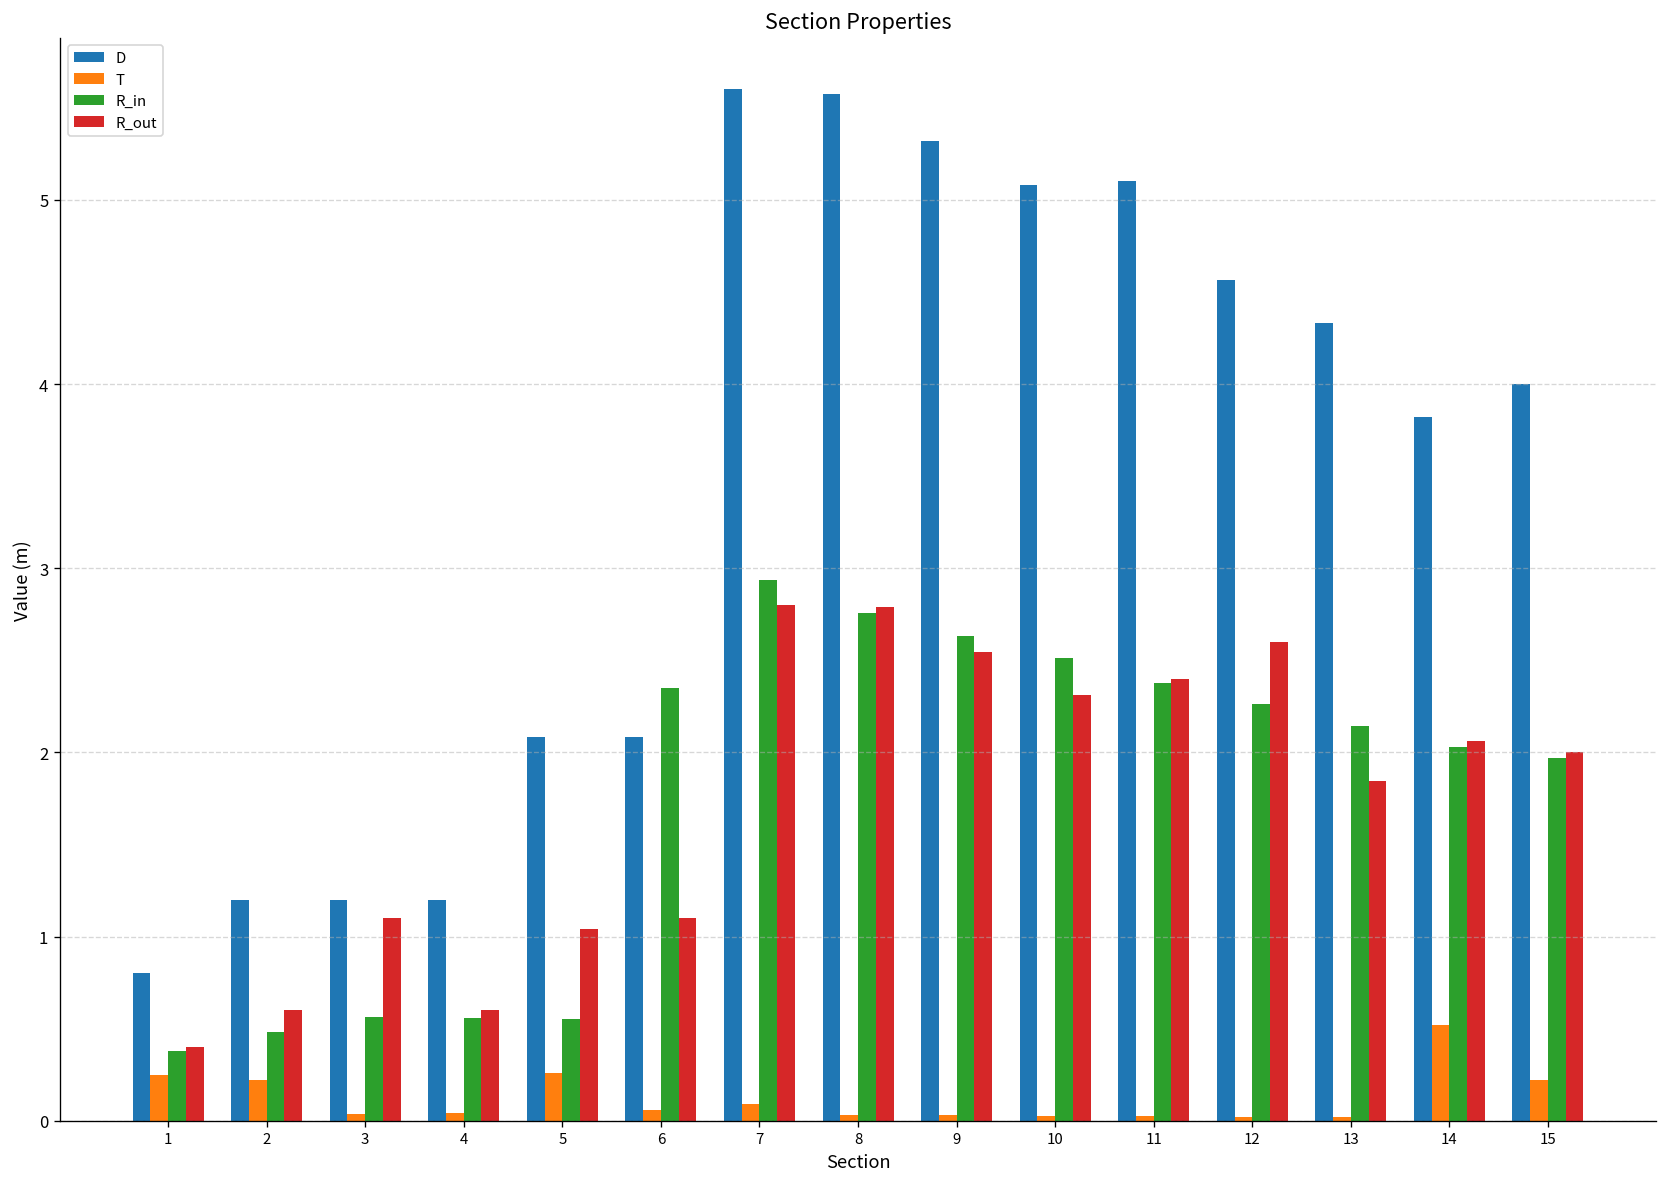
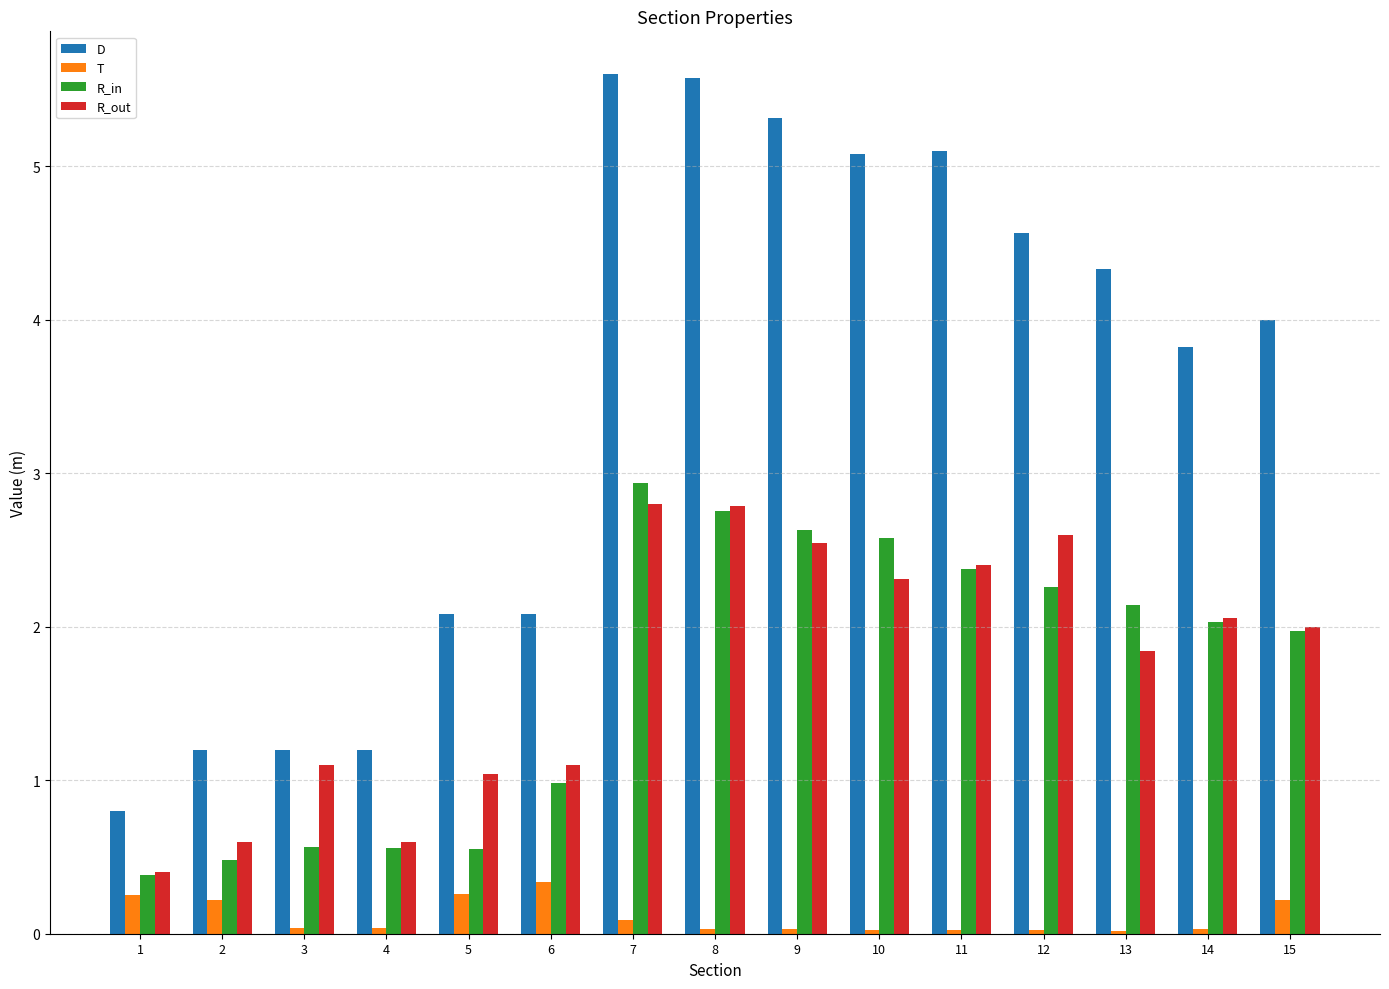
T, 6: 0.06 -> 0.34
R_in, 6: 2.35 -> 0.98
R_in, 10: 2.52 -> 2.58
T, 14: 0.52 -> 0.03
